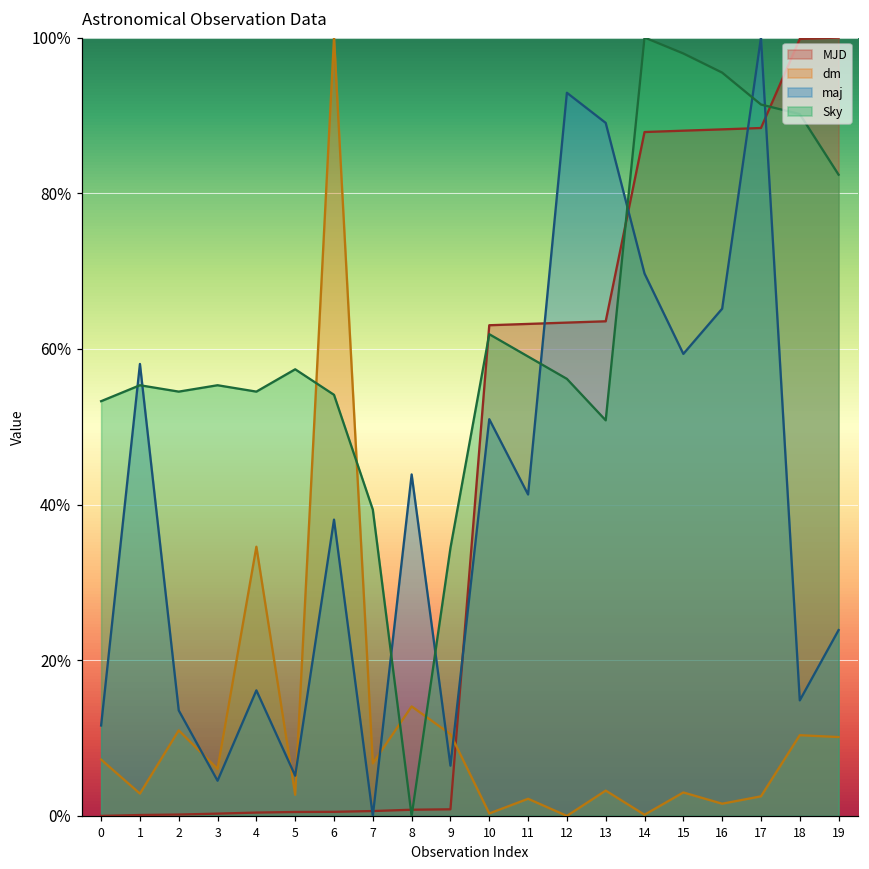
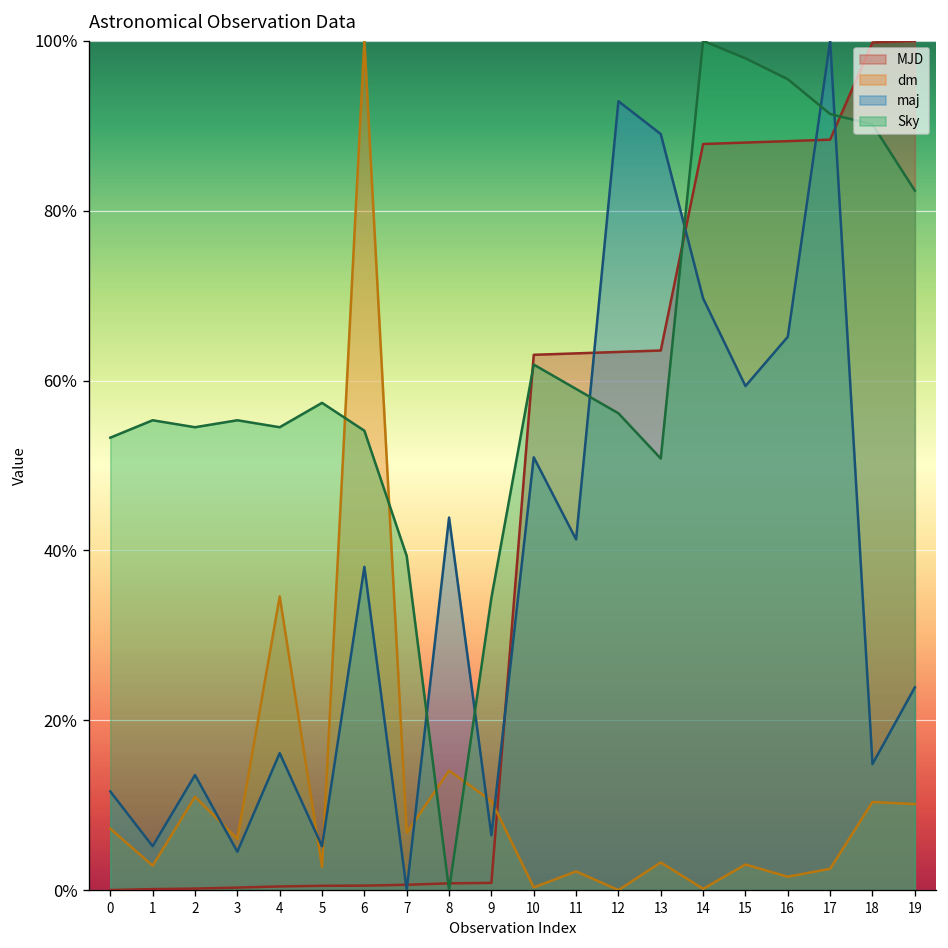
maj, 1: 58% -> 5%
